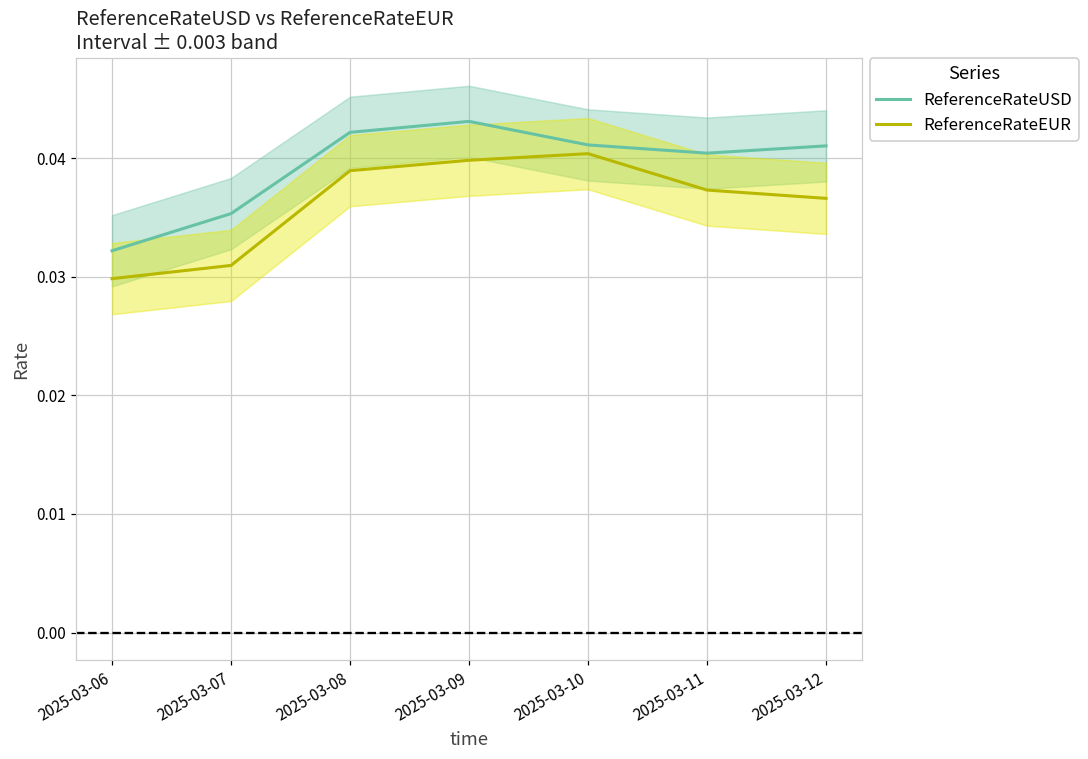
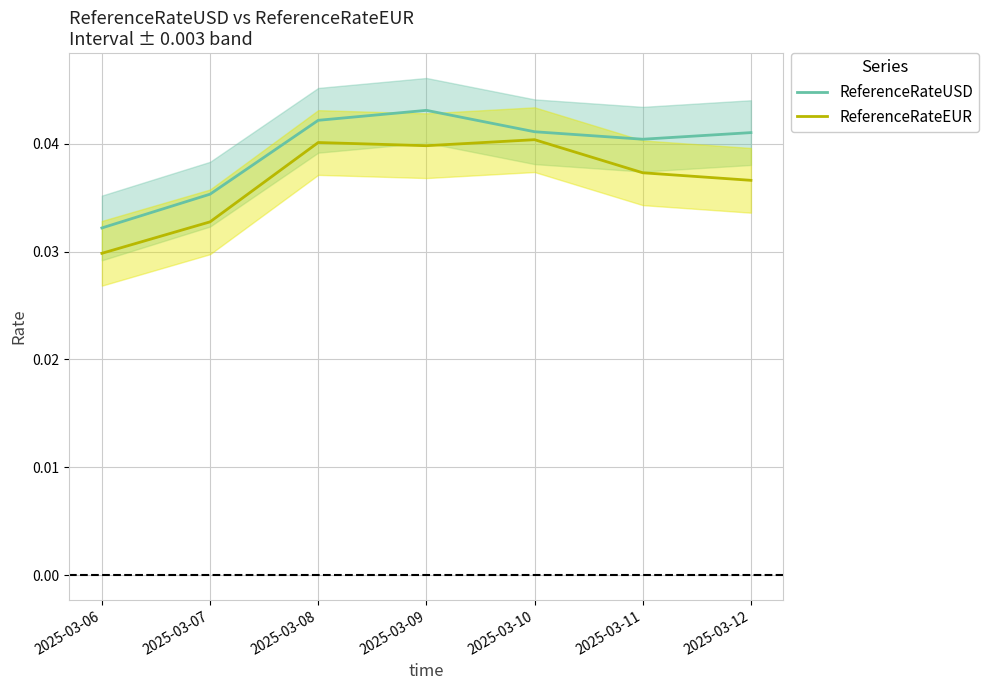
ReferenceRateEUR, 2025-03-07: 0.0309 -> 0.0328
ReferenceRateEUR, 2025-03-08: 0.0389 -> 0.0401
